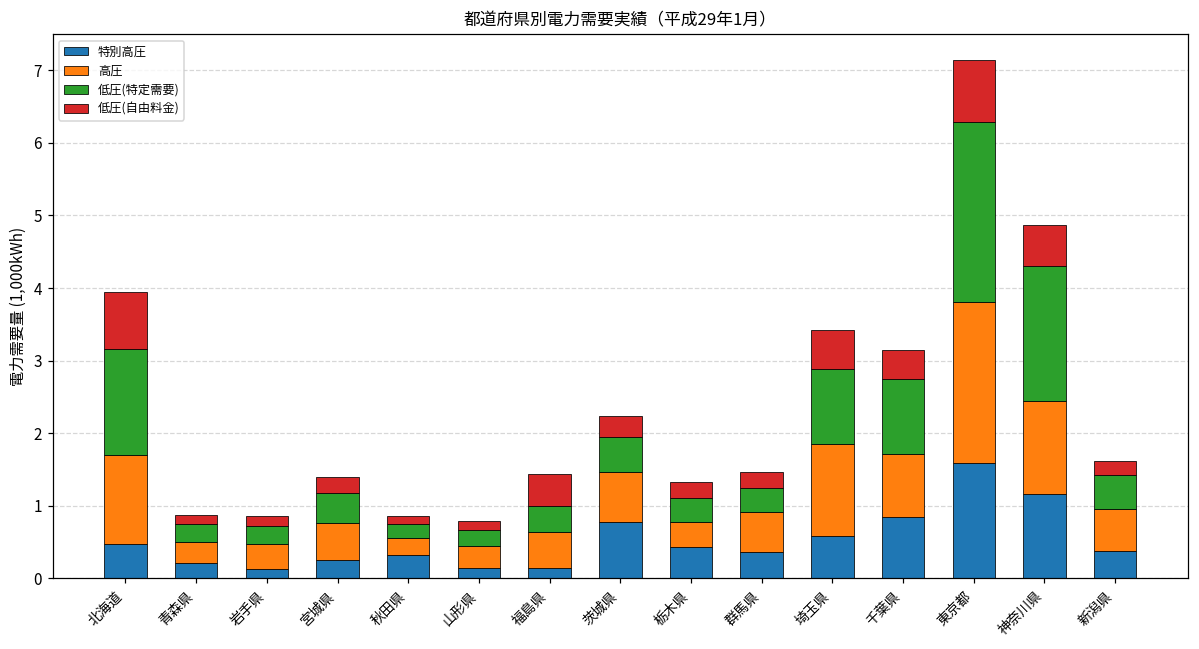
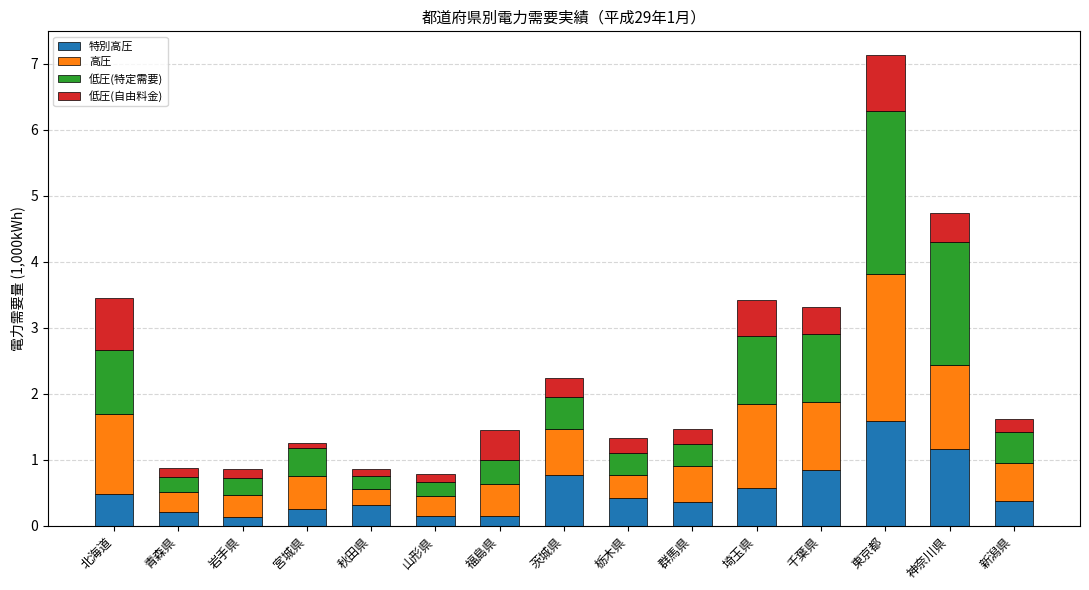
低圧(特定需要), 北海道: 1.5 -> 1.0
低圧(自由料金), 宮城県: 0.2 -> 0.1
高圧, 千葉県: 0.9 -> 1.0
低圧(自由料金), 神奈川県: 0.6 -> 0.4
